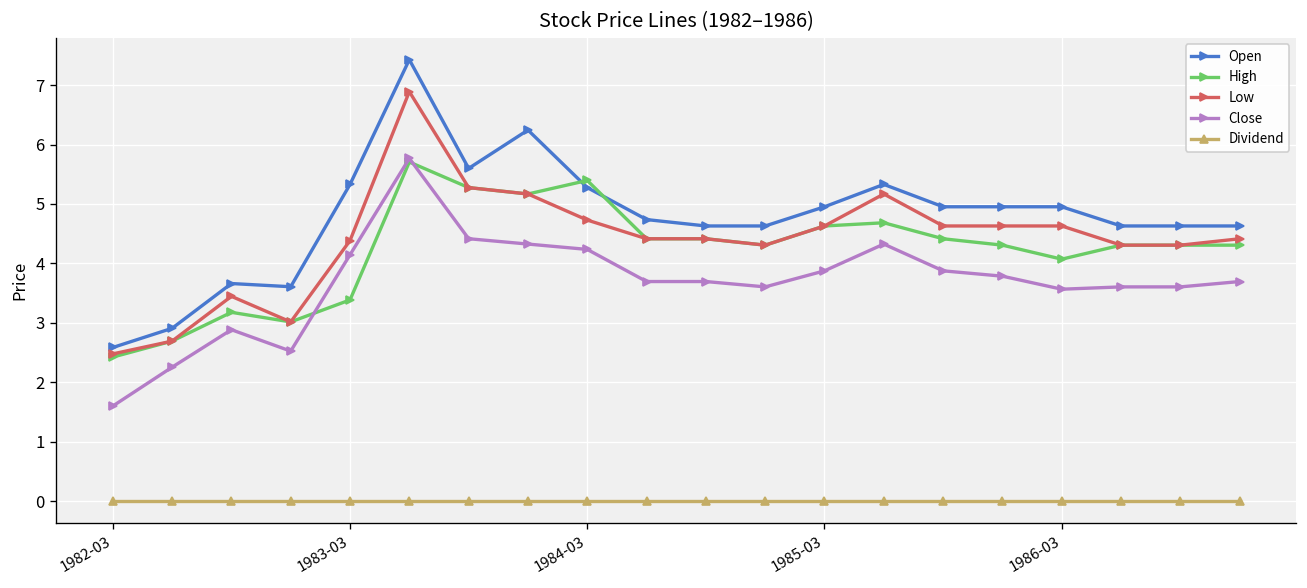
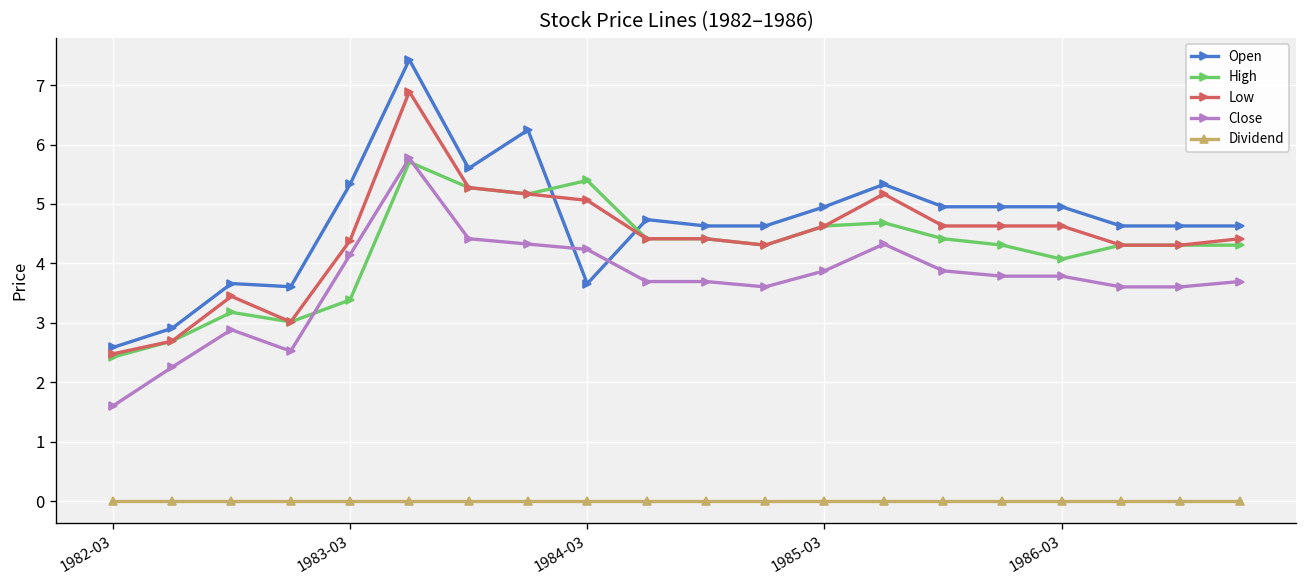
Open, 1984-03: 5.3 -> 3.7
Low, 1984-03: 4.7 -> 5.1
Close, 1986-03: 3.6 -> 3.8
